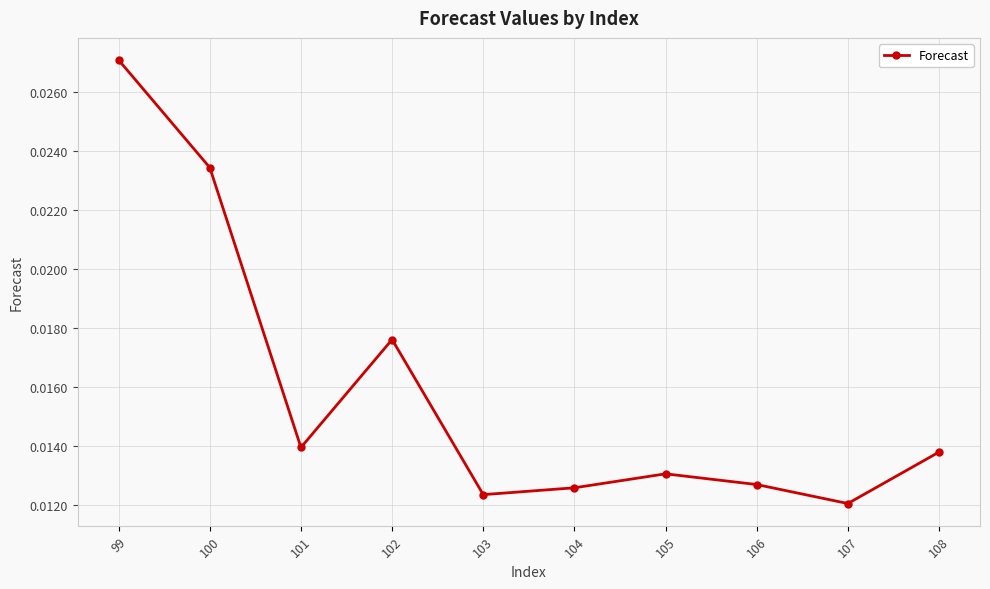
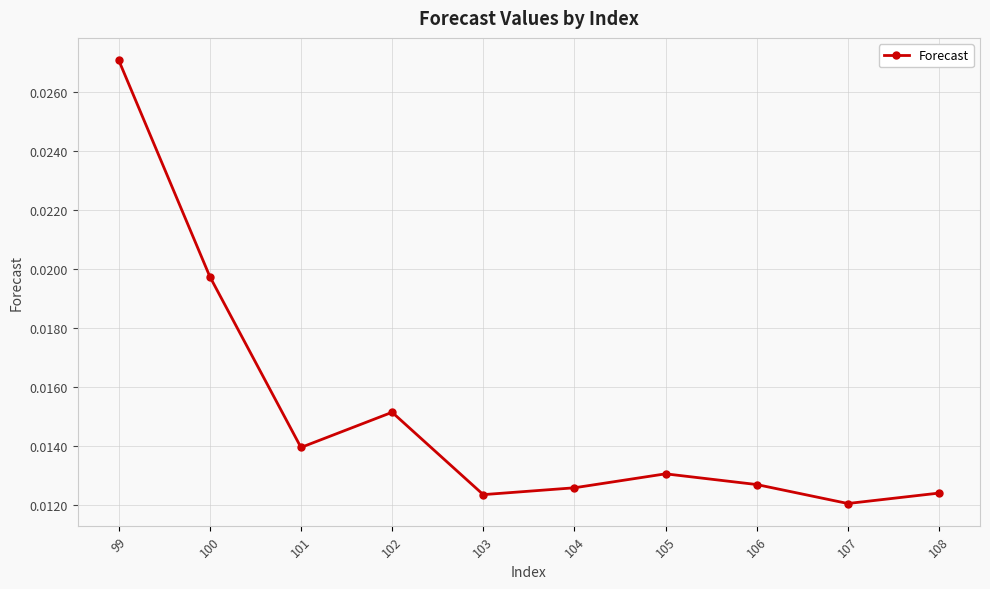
100: 0.0234 -> 0.0197
102: 0.0176 -> 0.0151
108: 0.0138 -> 0.0124
